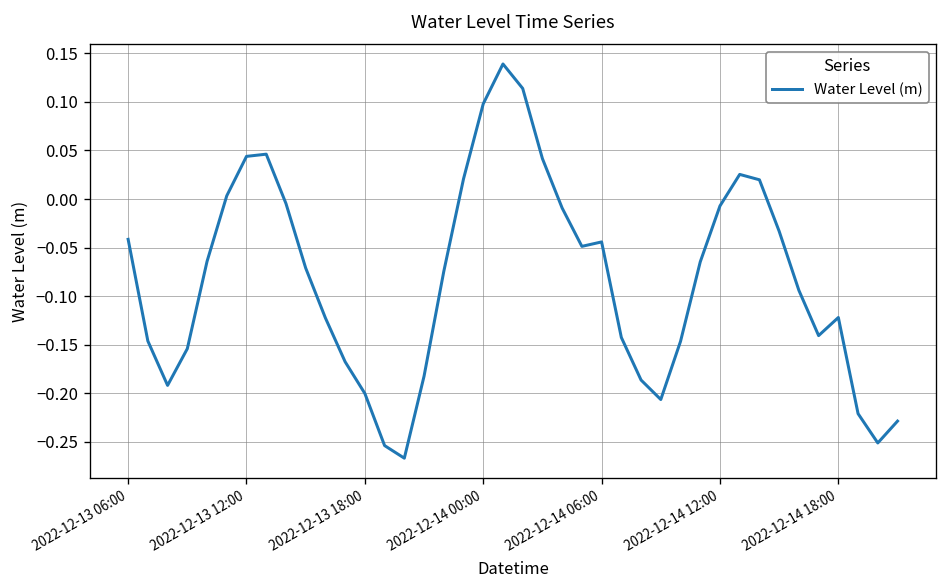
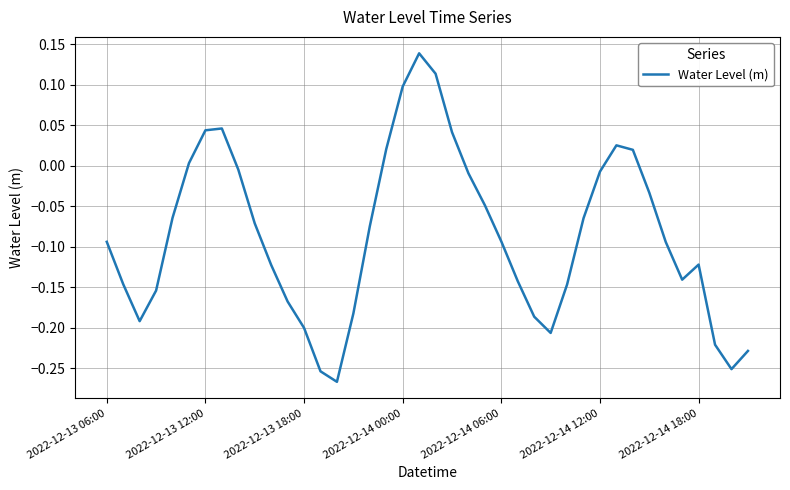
2022-12-13 06:00: -0.04 -> -0.09
2022-12-14 06:00: -0.04 -> -0.09
